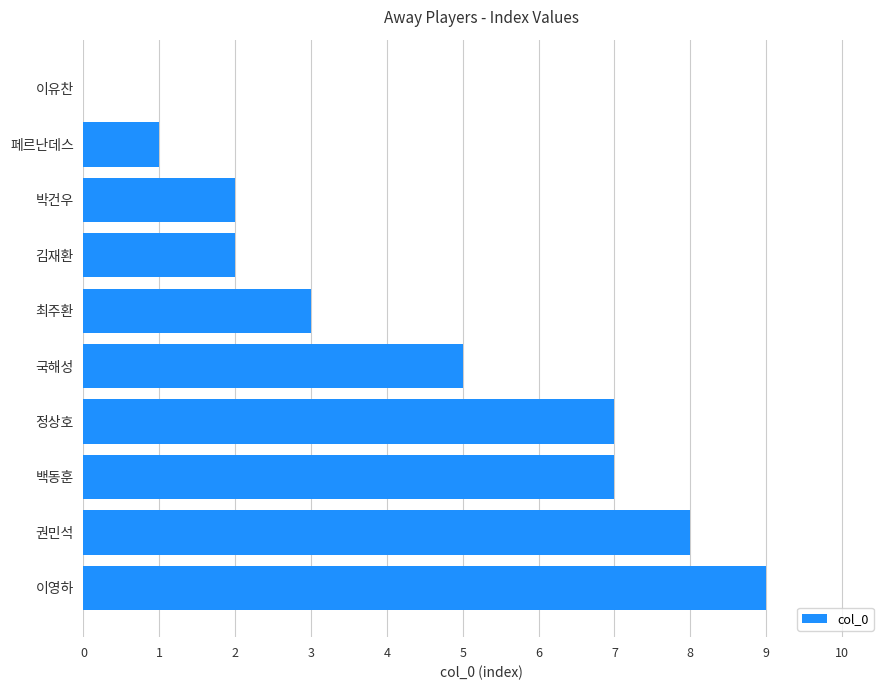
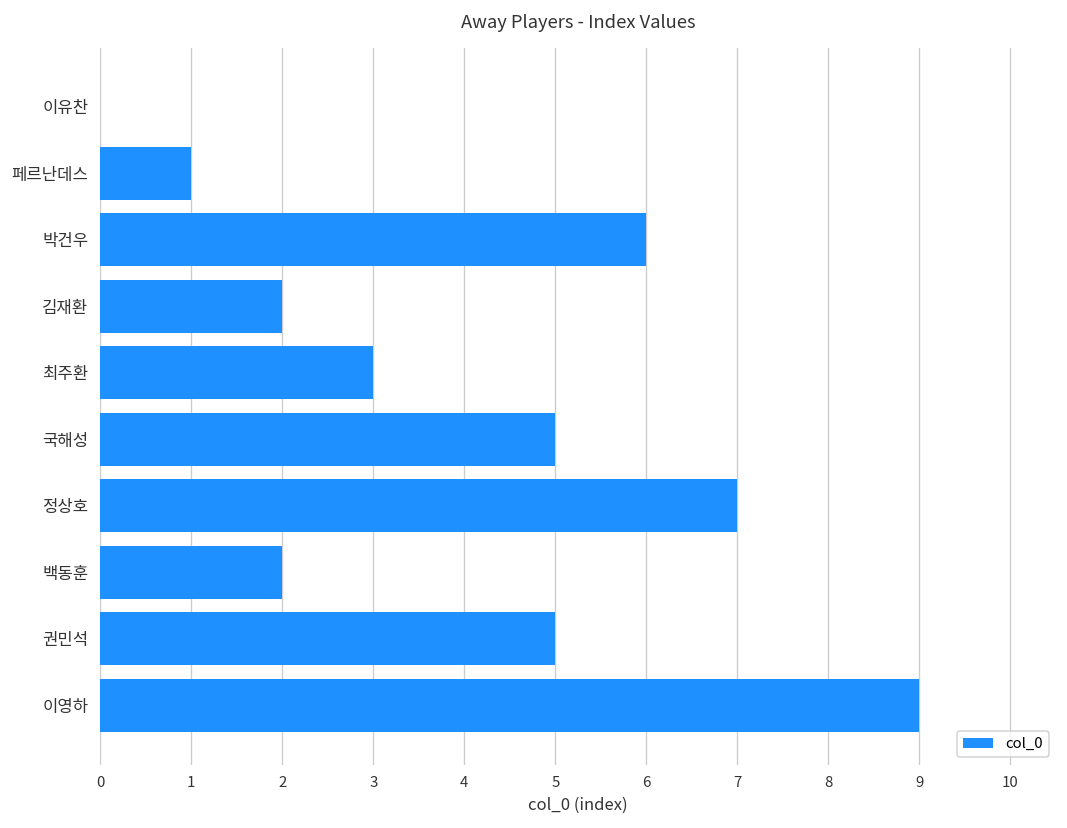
박건우: 2 -> 6
백동훈: 7 -> 2
권민석: 8 -> 5
